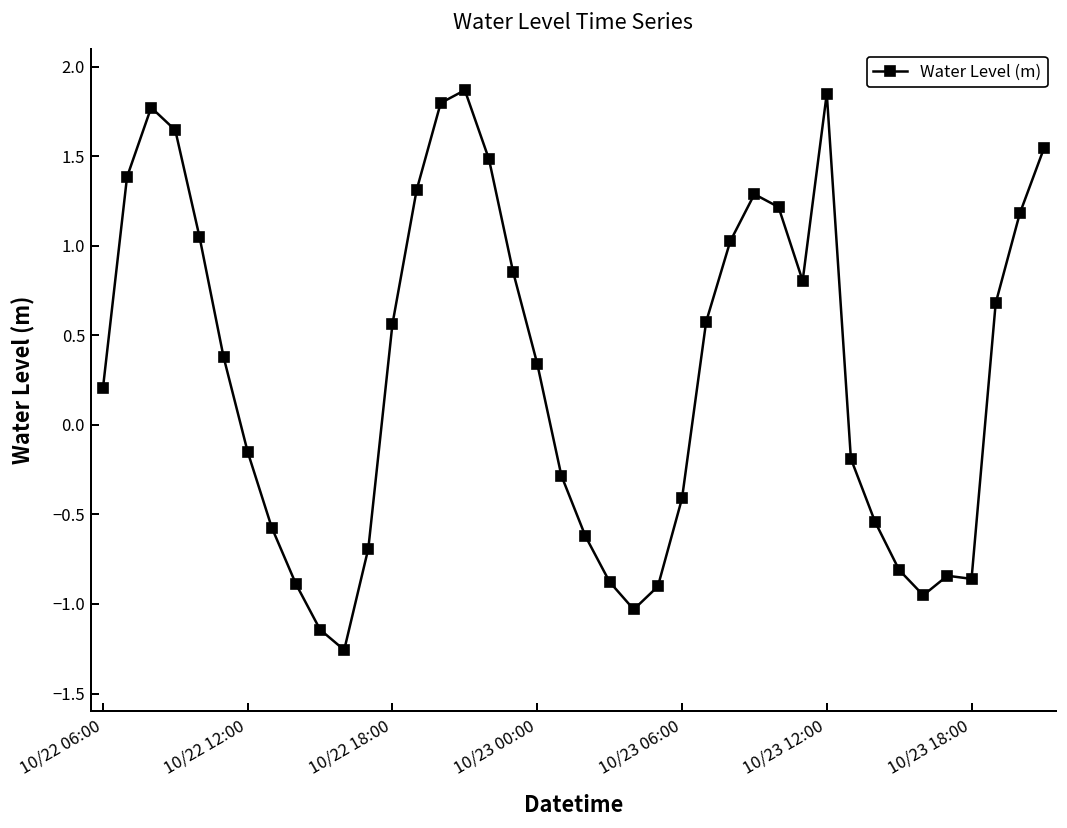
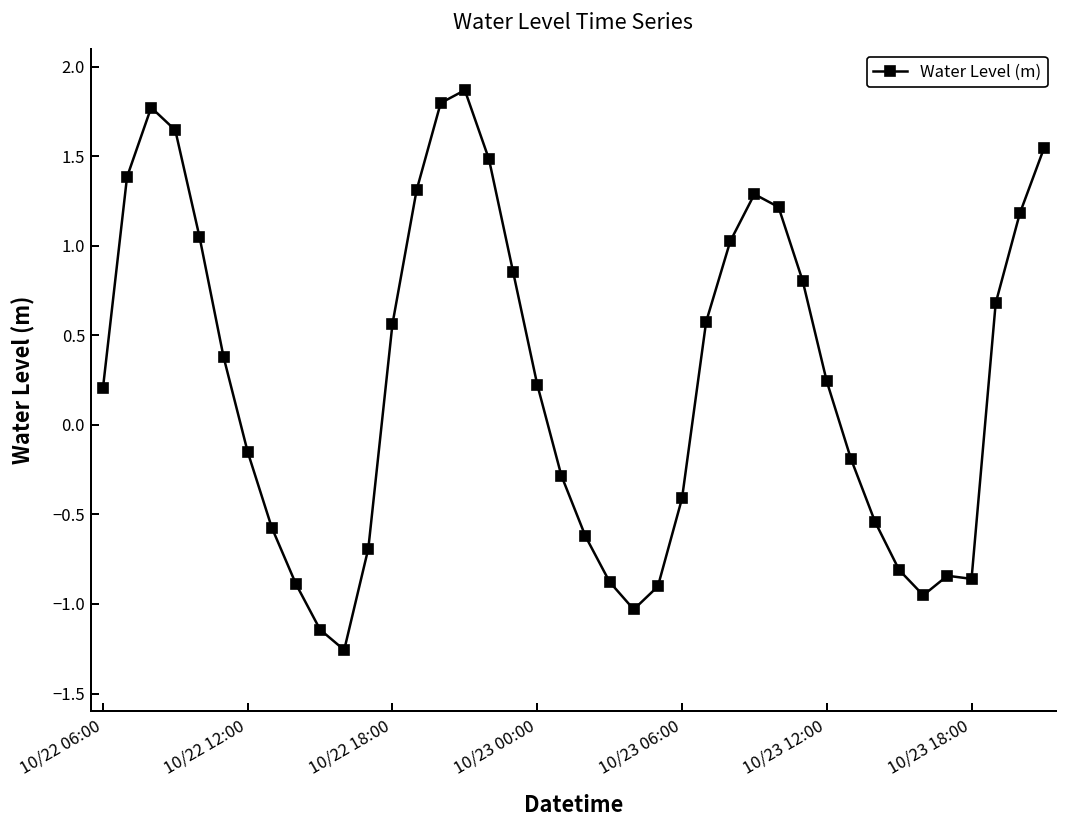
10/23 00:00: 0.34 -> 0.23
10/23 12:00: 1.85 -> 0.24
